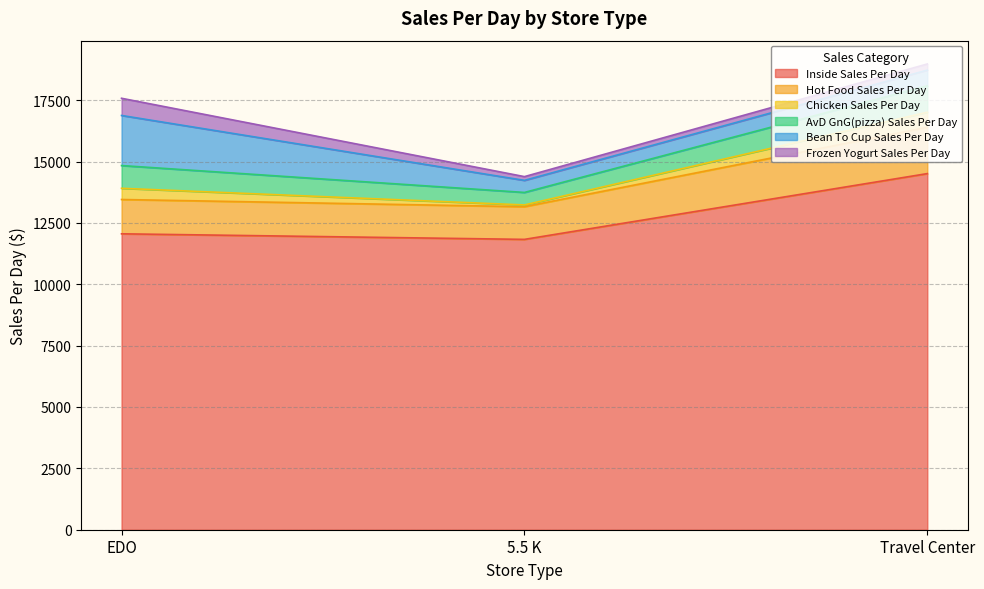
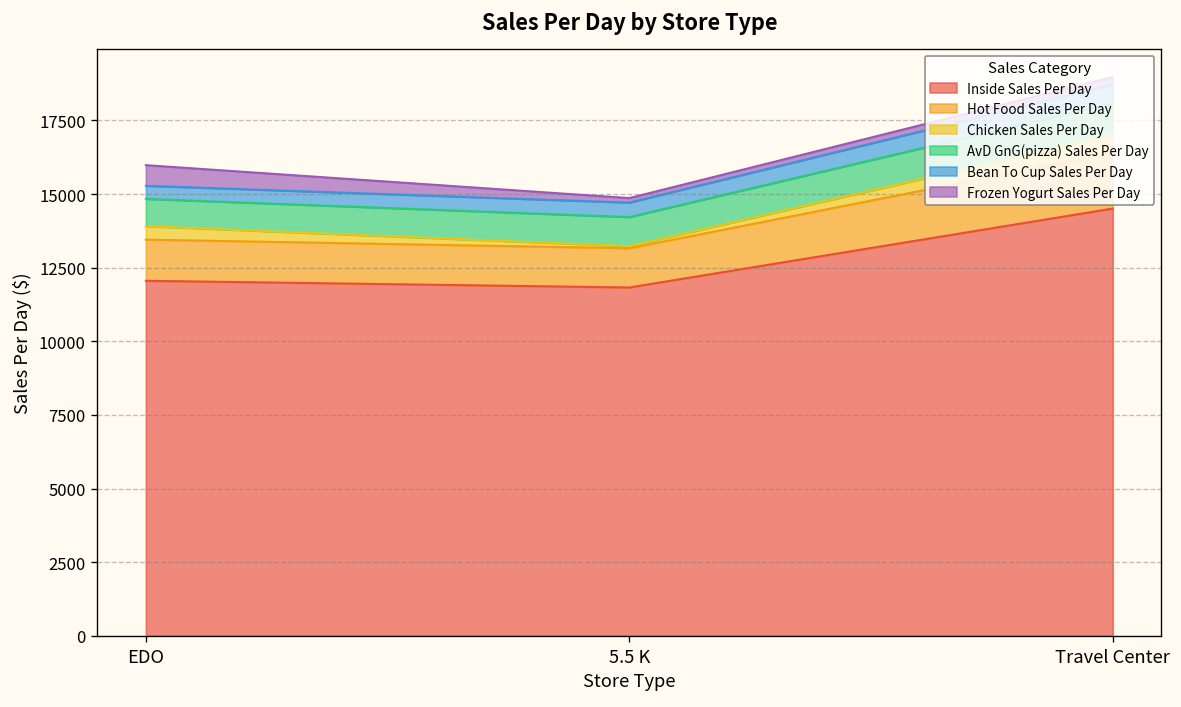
Bean To Cup Sales Per Day, EDO: 2000 -> 400
AvD GnG(pizza) Sales Per Day, 5.5 K: 500 -> 1000
